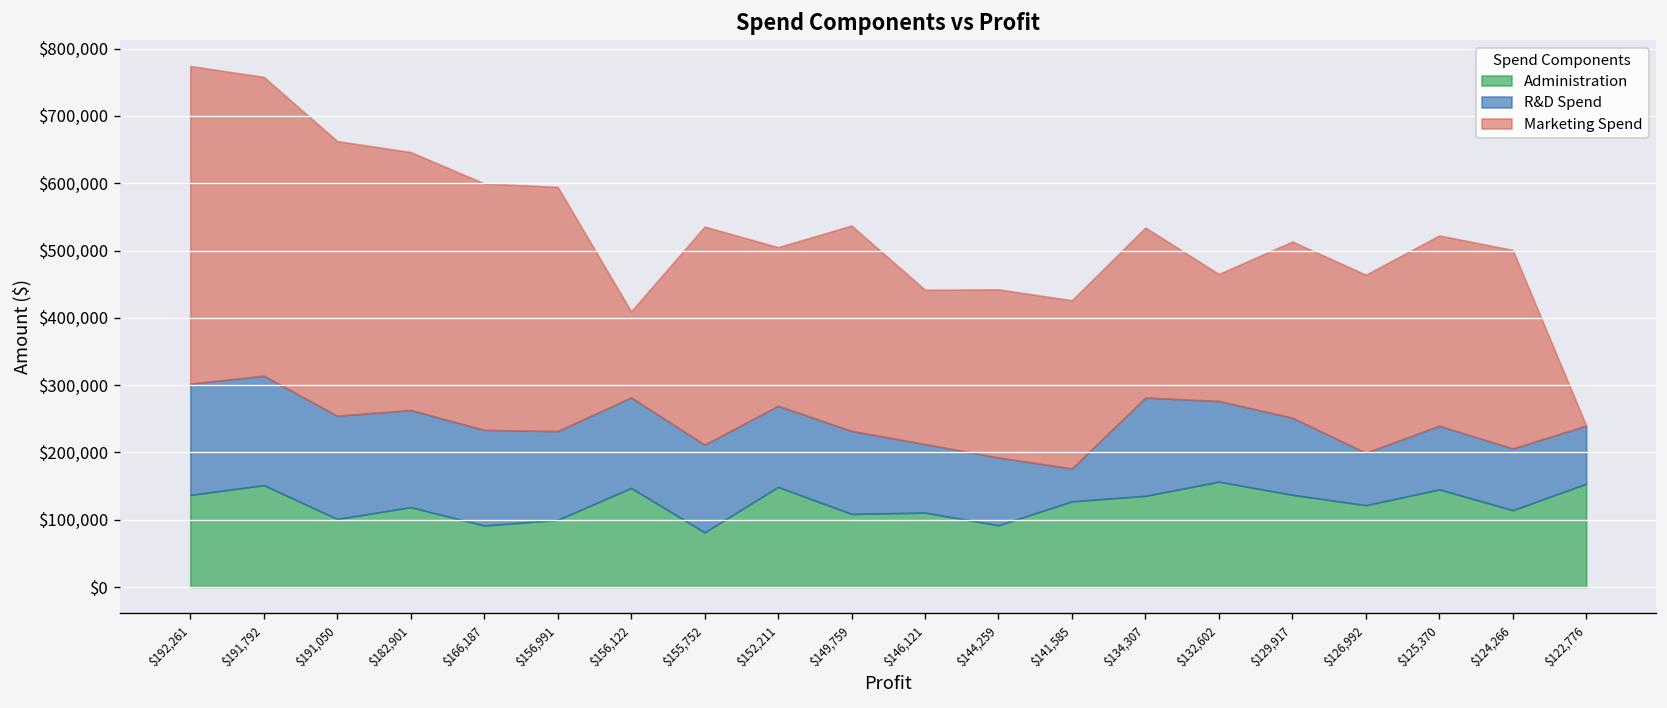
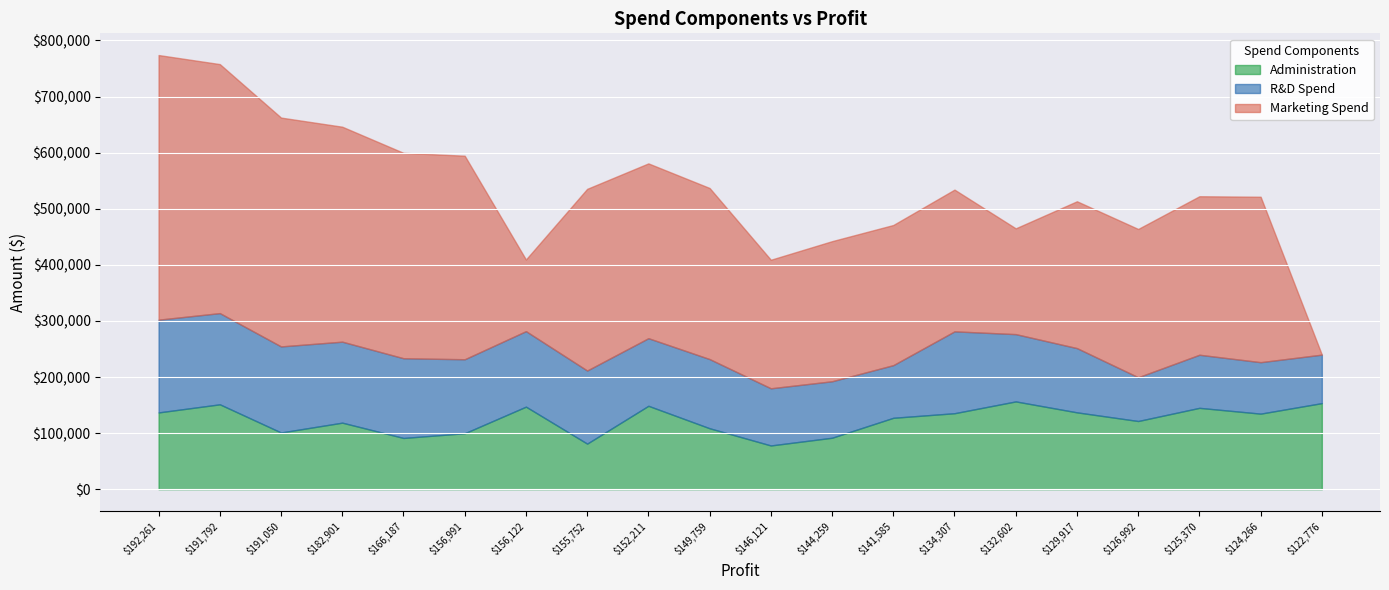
Marketing Spend, $152,211: $240,000 -> $310,000
Administration, $146,121: $110,000 -> $80,000
R&D Spend, $141,585: $50,000 -> $90,000
Administration, $124,266: $110,000 -> $130,000
